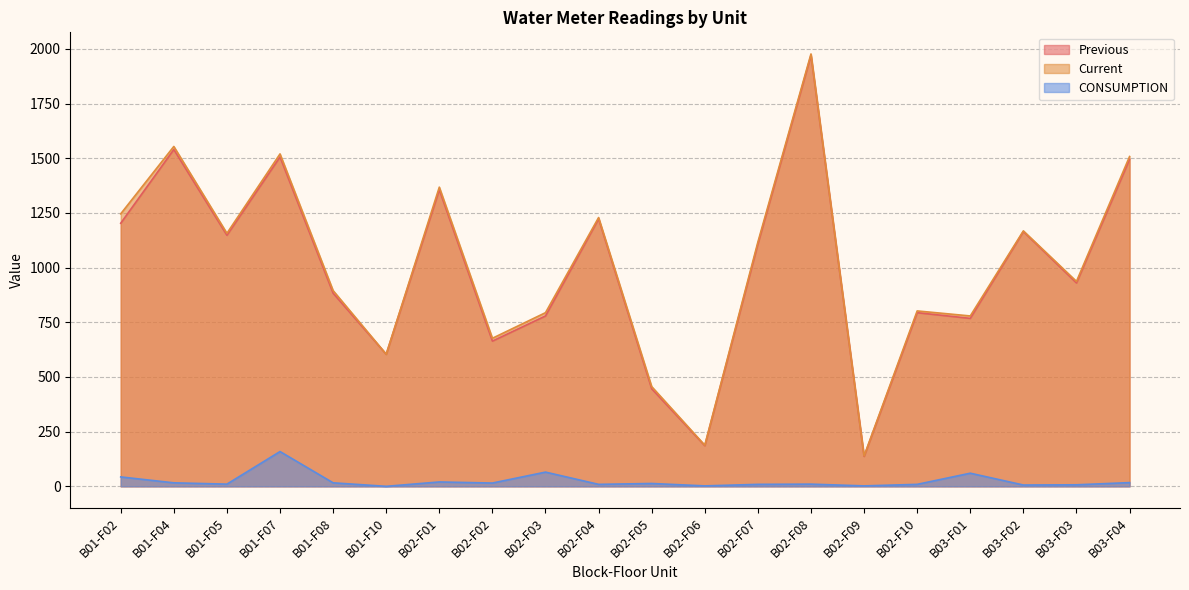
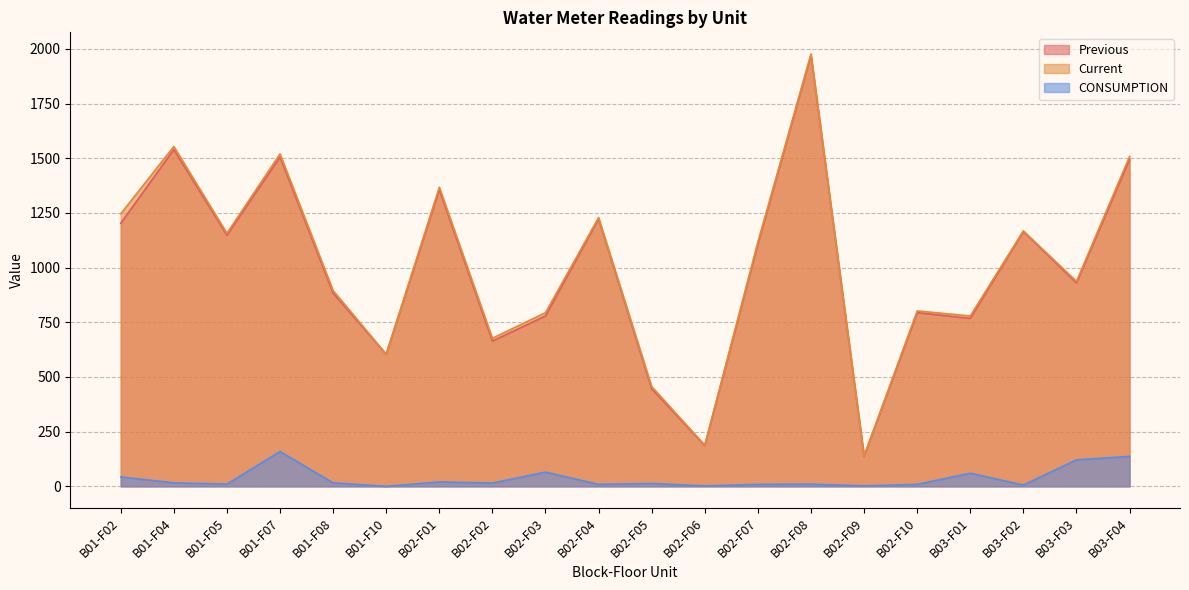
CONSUMPTION, B03-F03: 10 -> 120
CONSUMPTION, B03-F04: 20 -> 140
